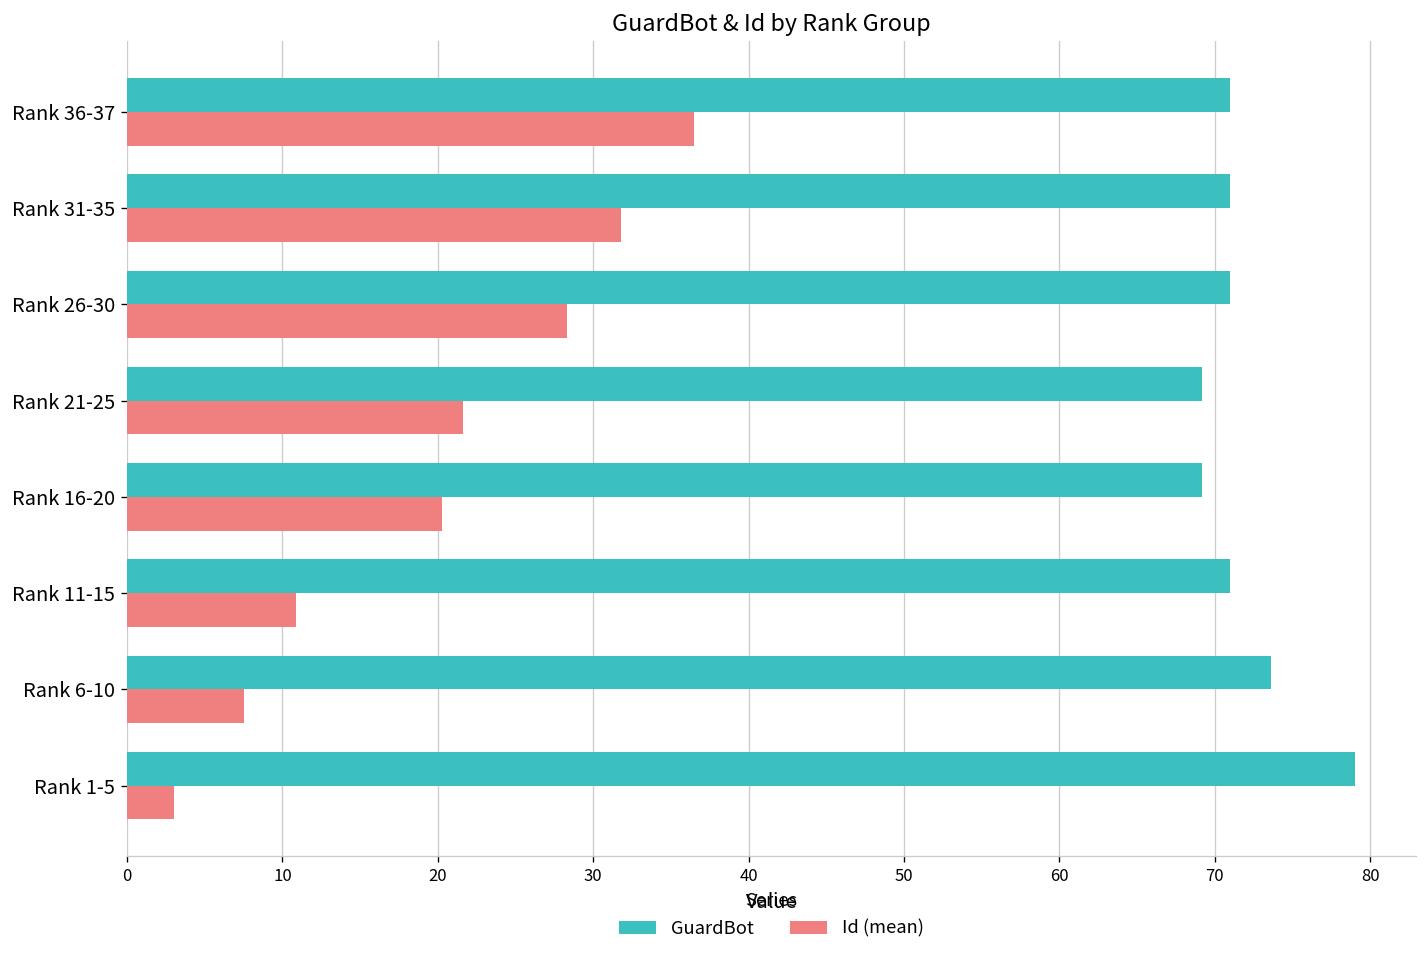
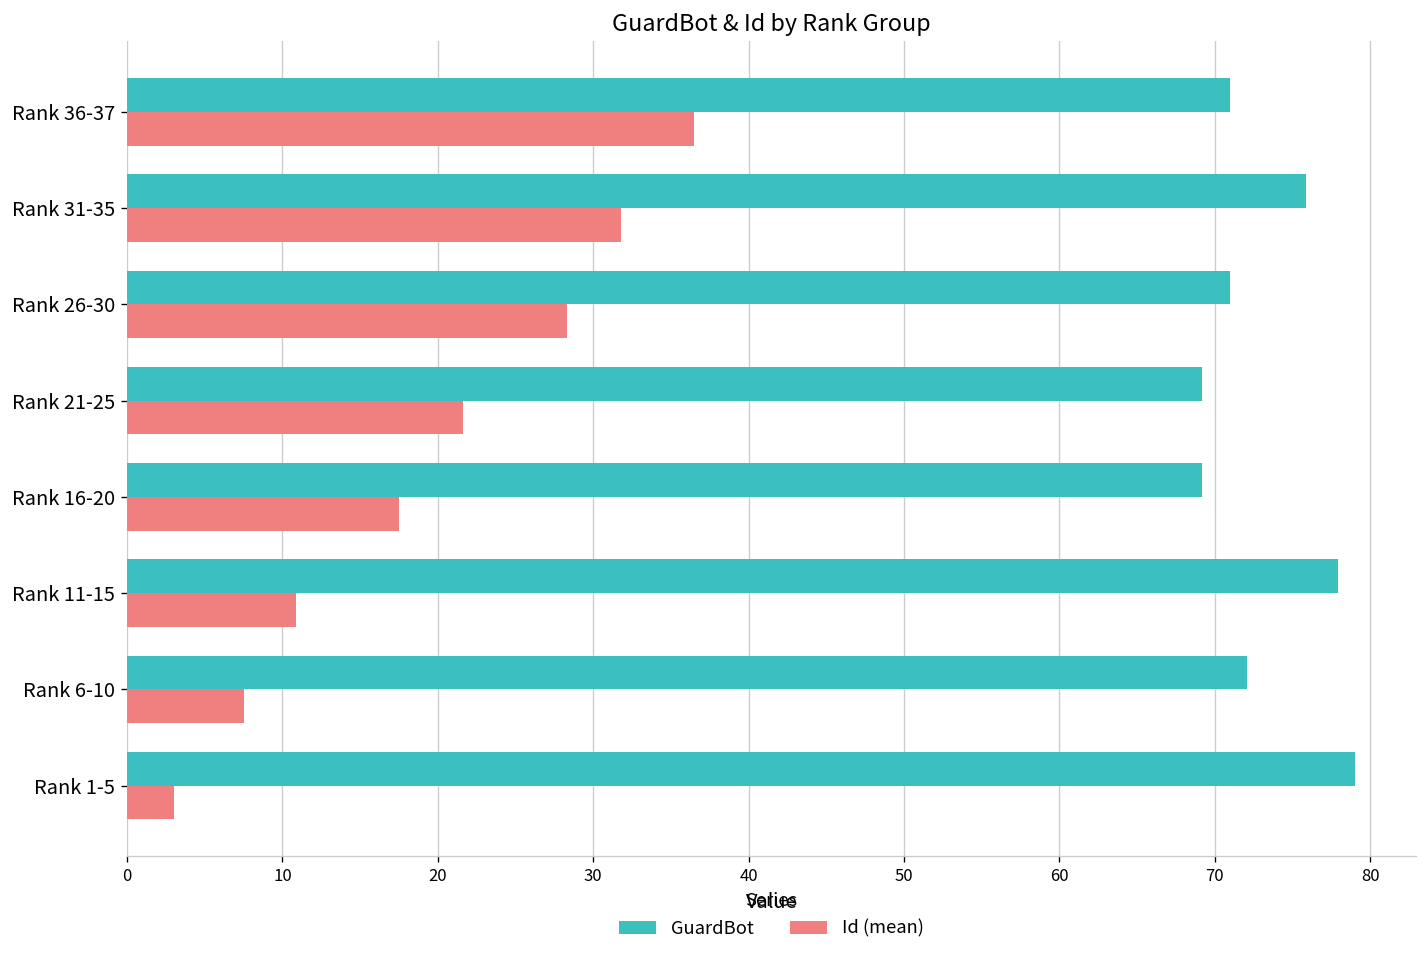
GuardBot, Rank 31-35: 71.0 -> 75.9
Id (mean), Rank 16-20: 20.3 -> 17.5
GuardBot, Rank 11-15: 71.0 -> 77.9
GuardBot, Rank 6-10: 73.6 -> 72.1
